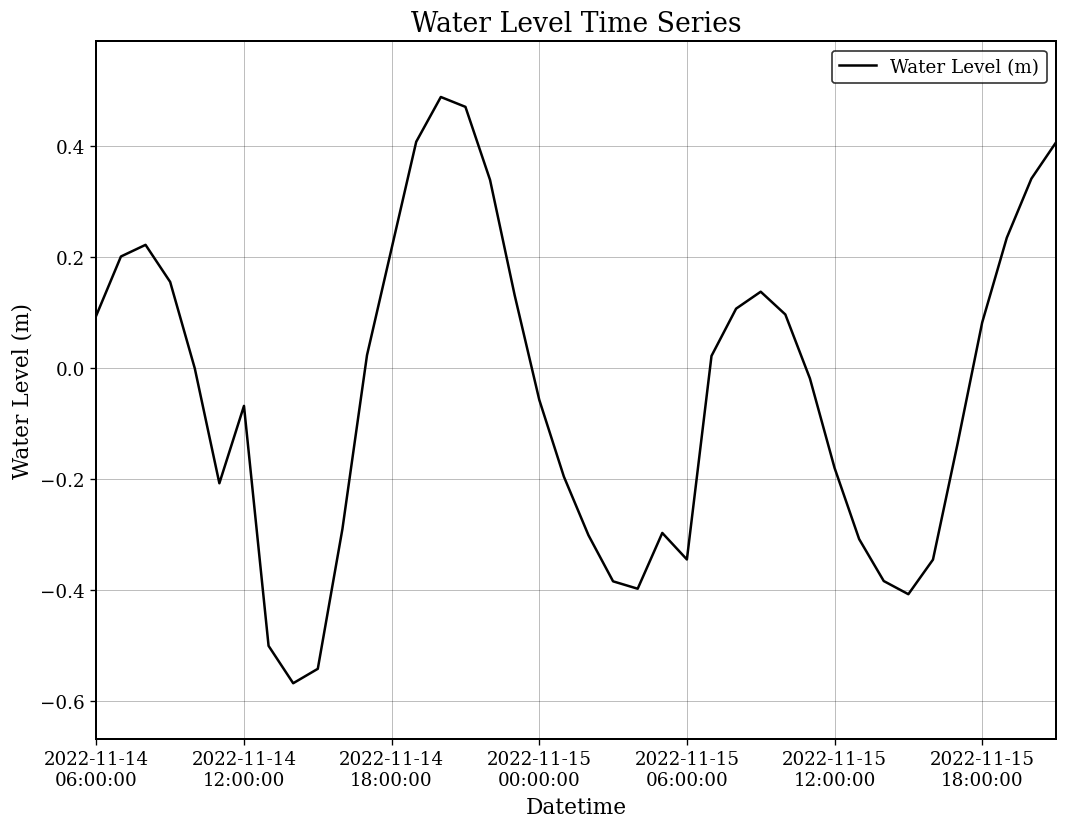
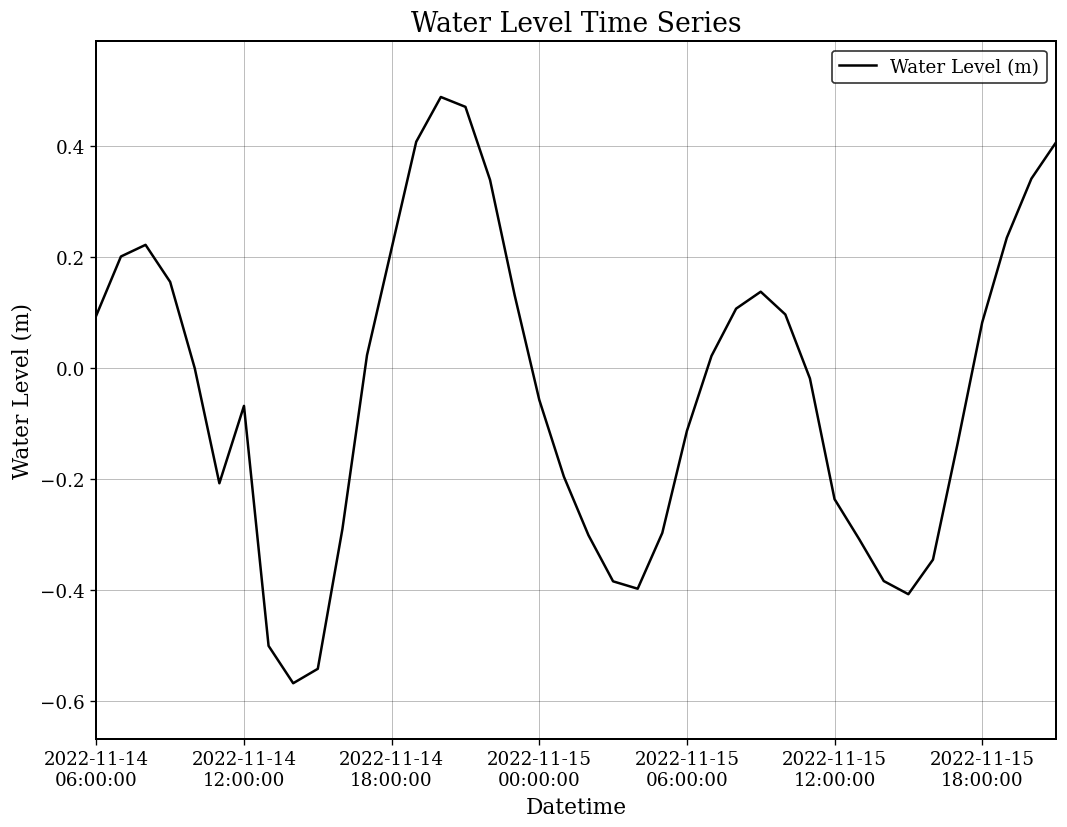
2022-11-15 06:00:00: -0.34 -> -0.11
2022-11-15 12:00:00: -0.18 -> -0.24
